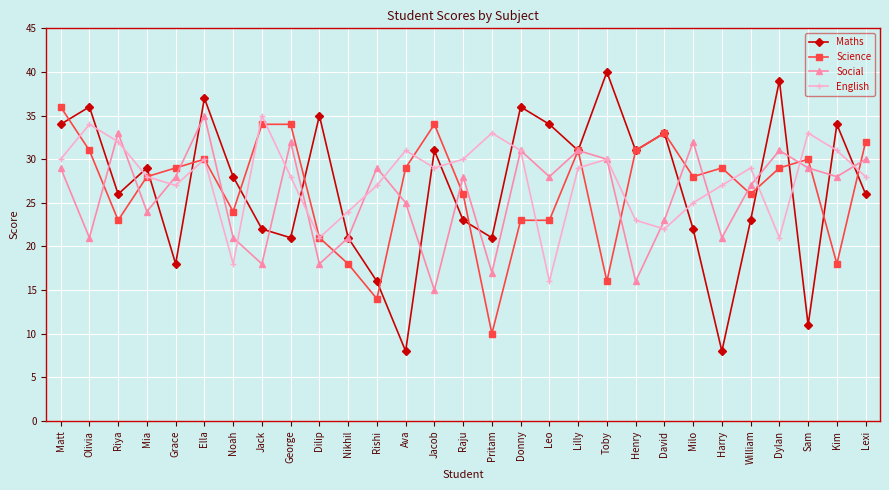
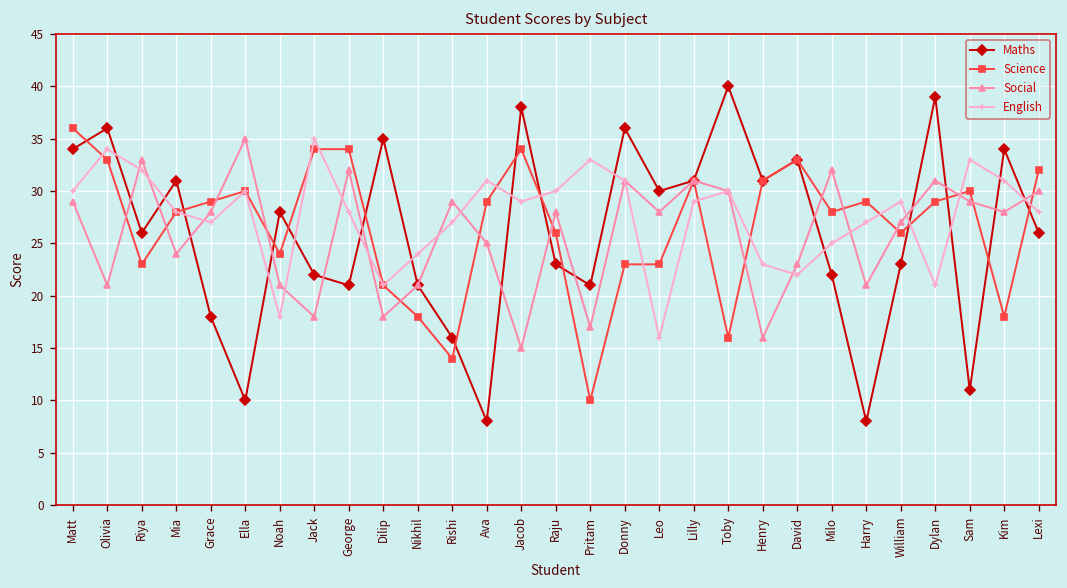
Science, Olivia: 31 -> 33
Maths, Mia: 29 -> 31
Maths, Ella: 37 -> 10
Maths, Jacob: 31 -> 38
Maths, Leo: 34 -> 30
